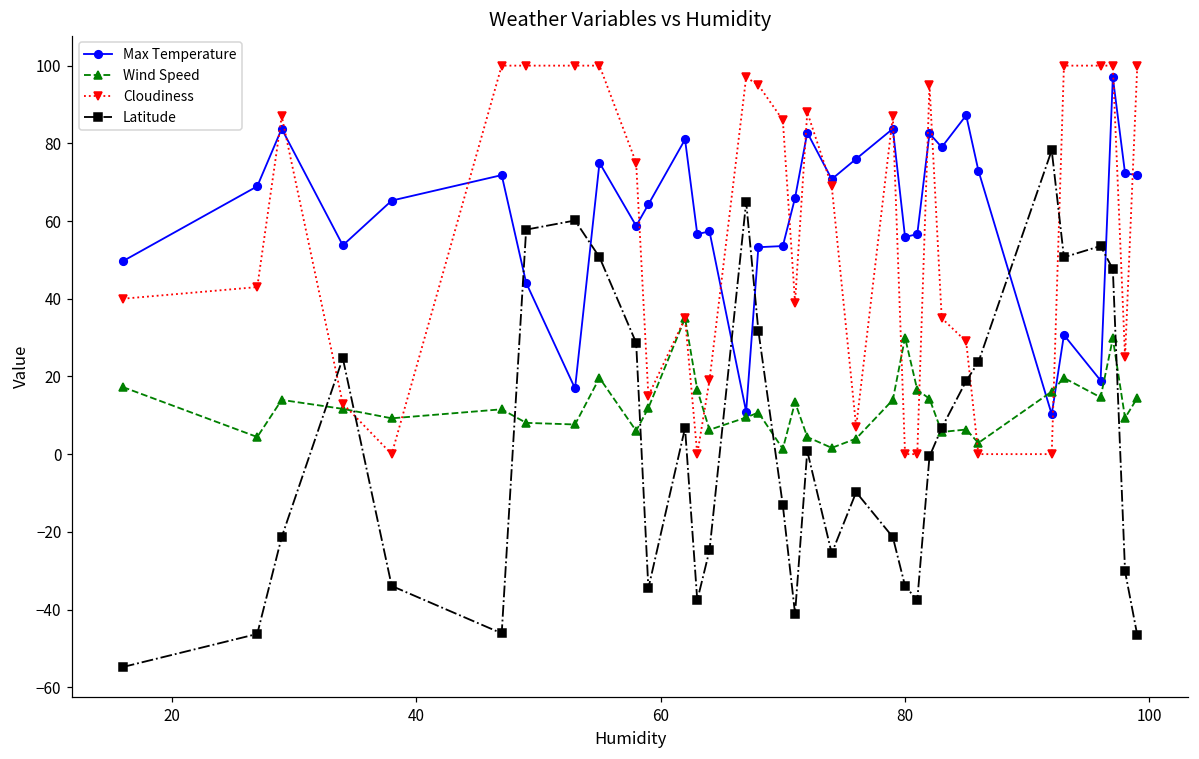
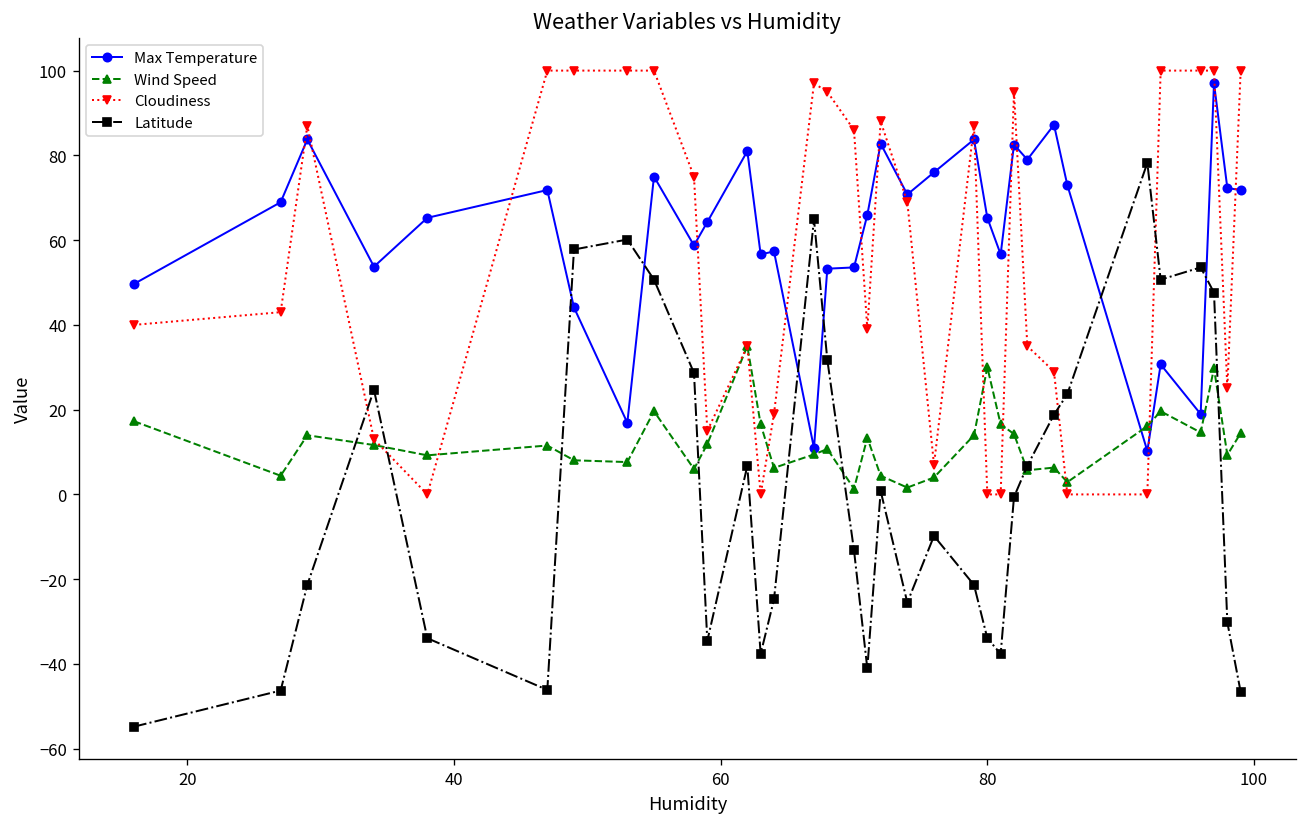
Max Temperature, 80: 56 -> 65
